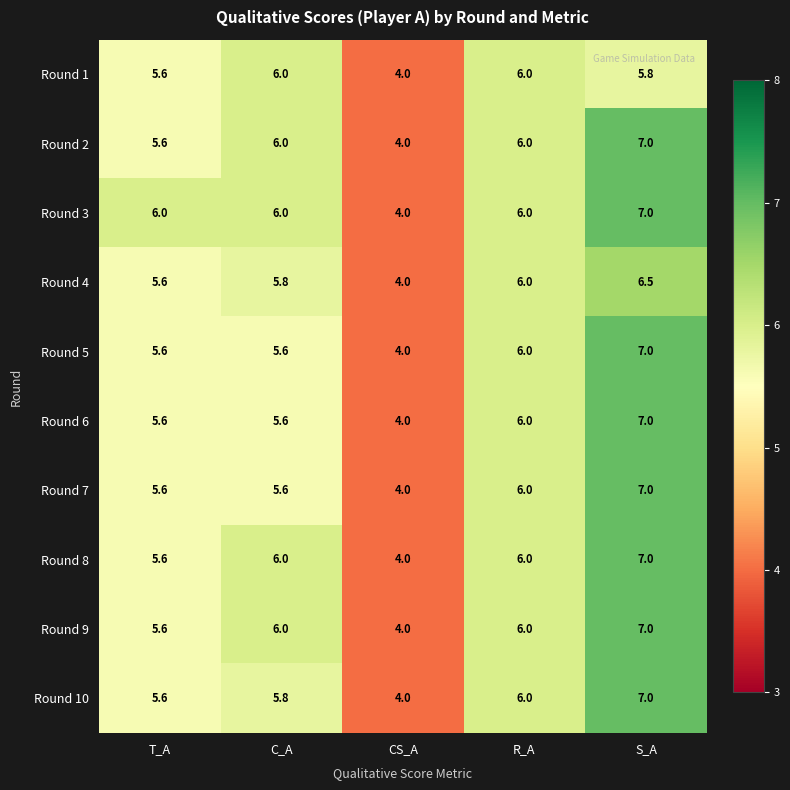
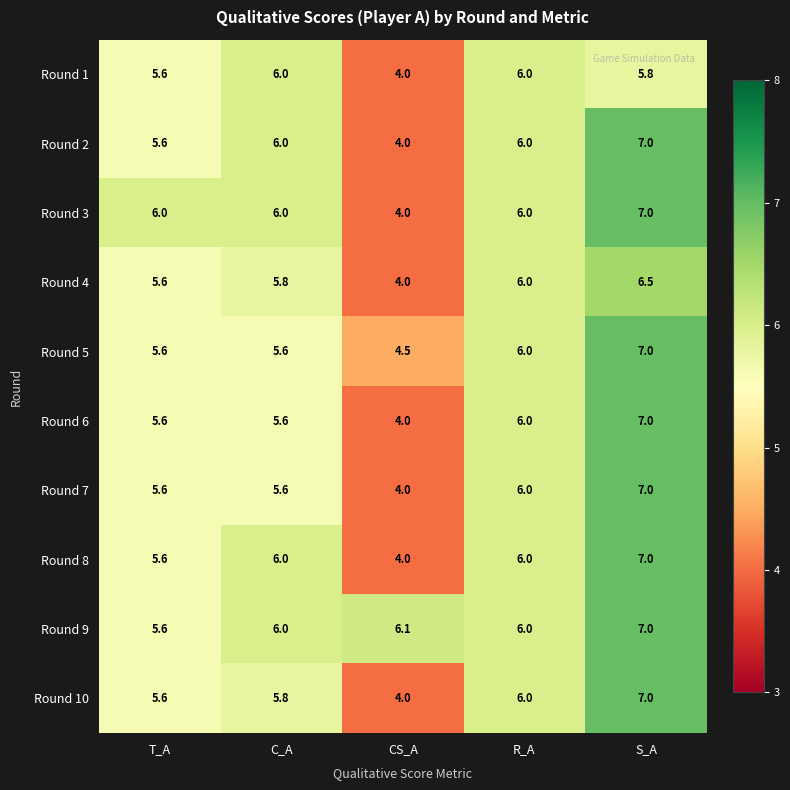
Round 5, CS_A: 4.0 -> 4.5
Round 9, CS_A: 4.0 -> 6.1
